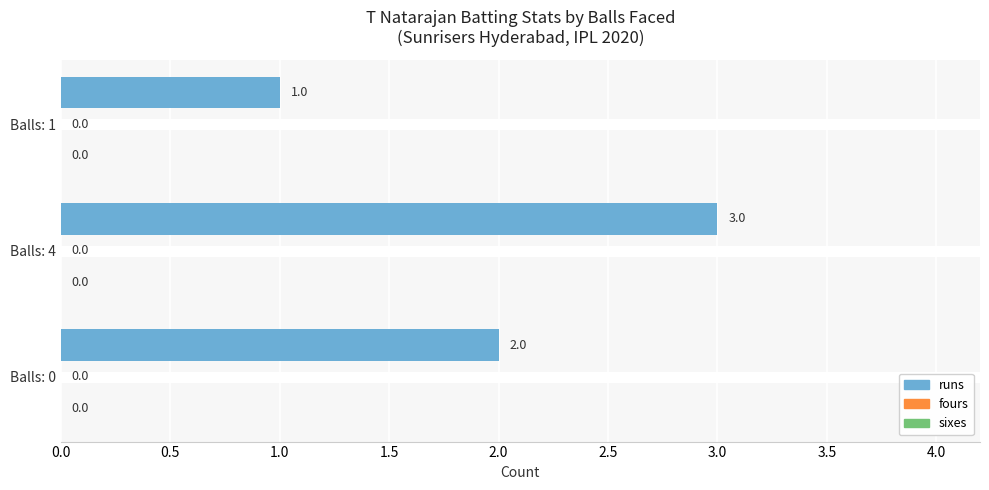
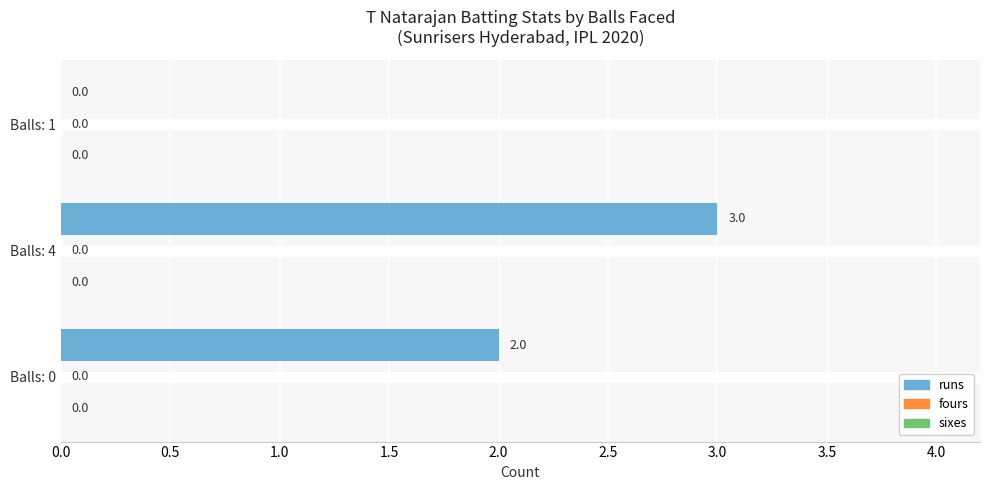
runs, Balls: 1: 1.0 -> 0.0
